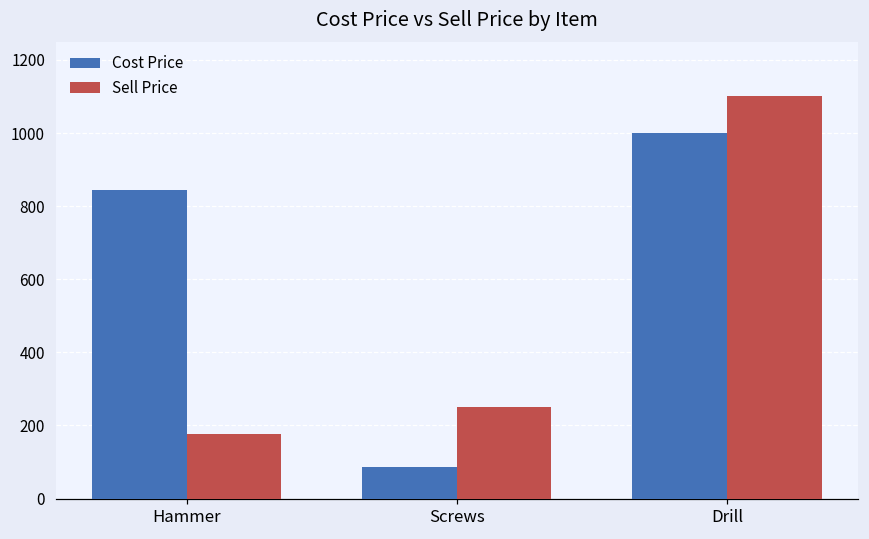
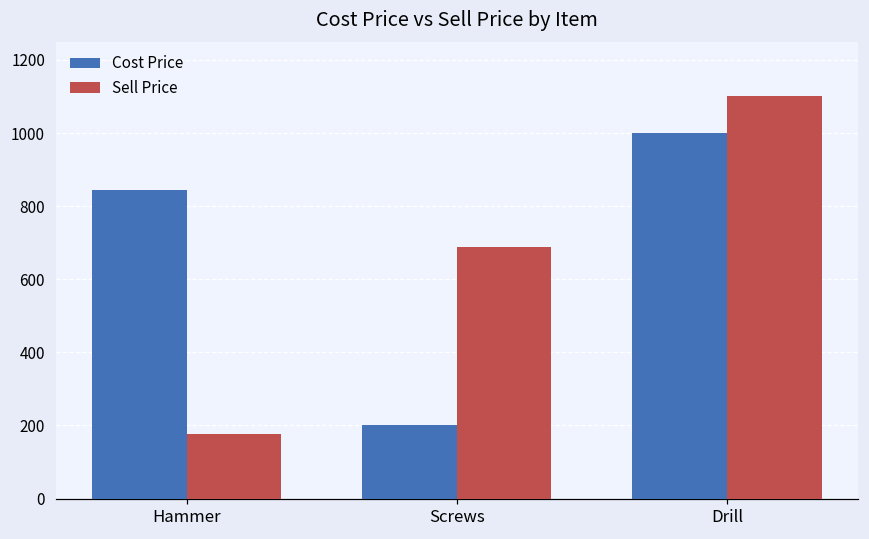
Cost Price, Screws: 90 -> 200
Sell Price, Screws: 250 -> 690
